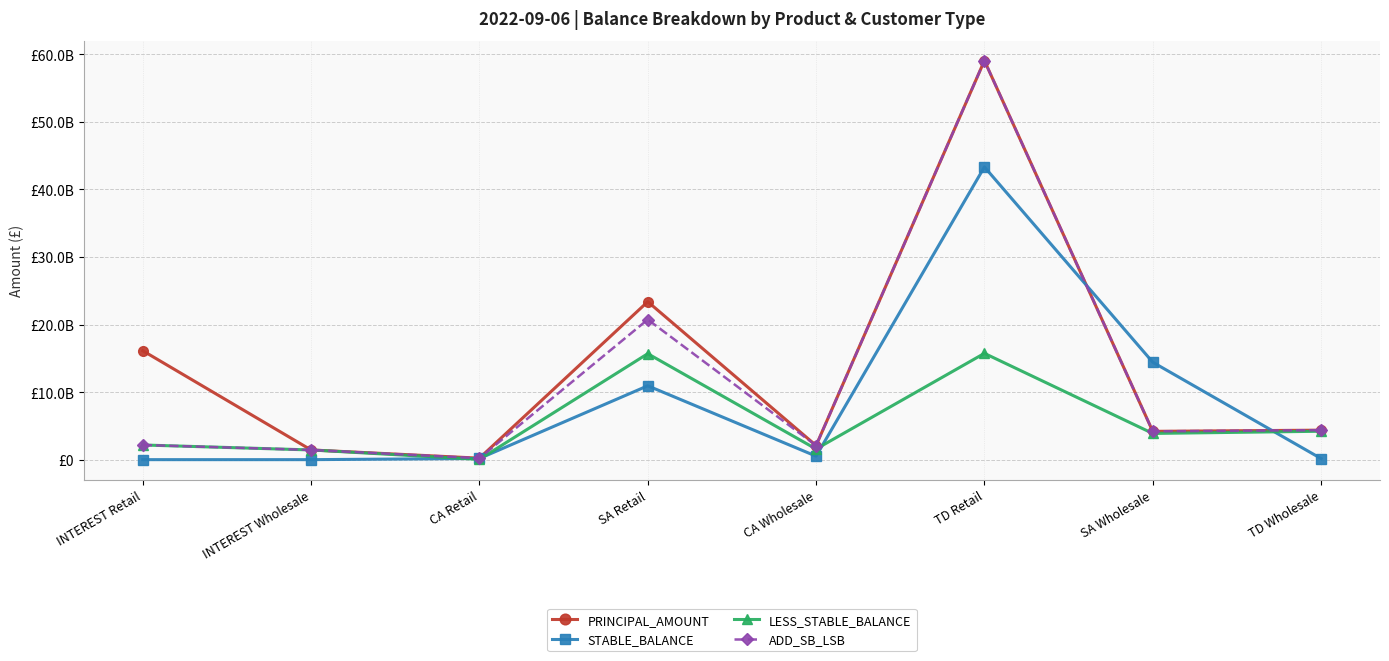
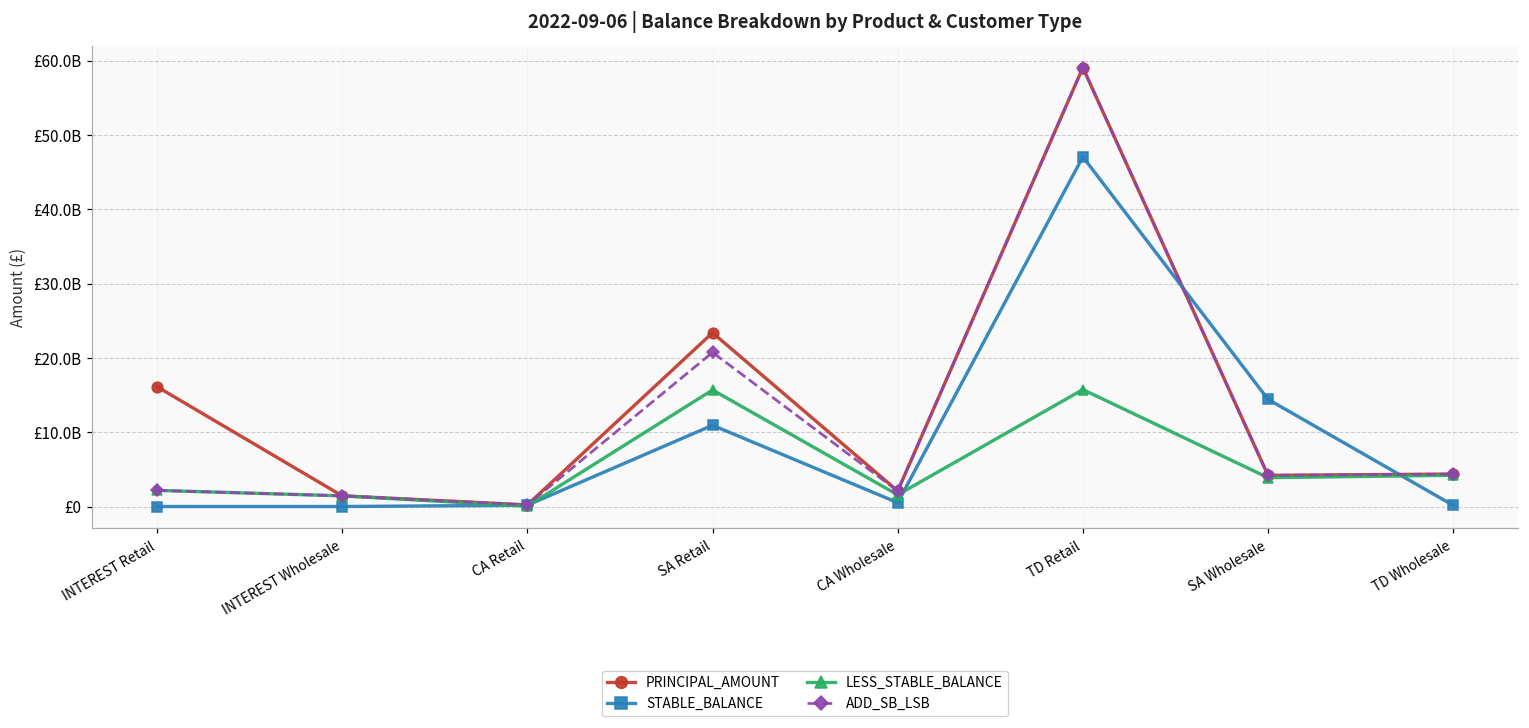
STABLE_BALANCE, TD Retail: £43000000000 -> £47000000000
